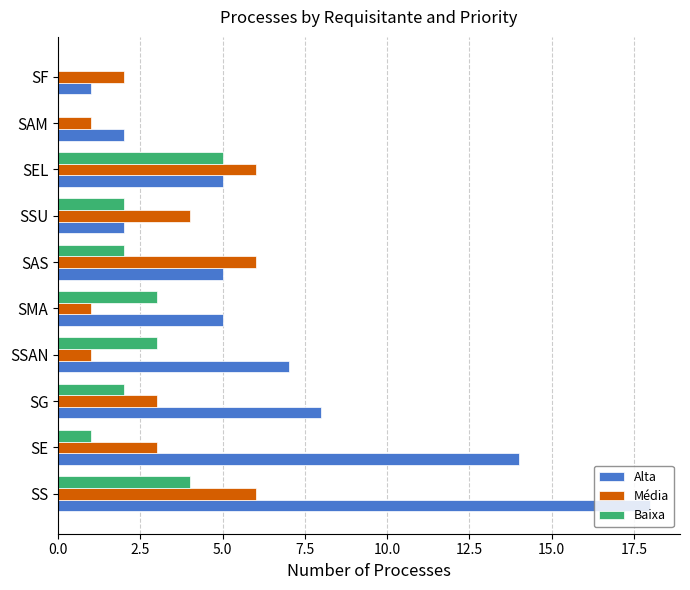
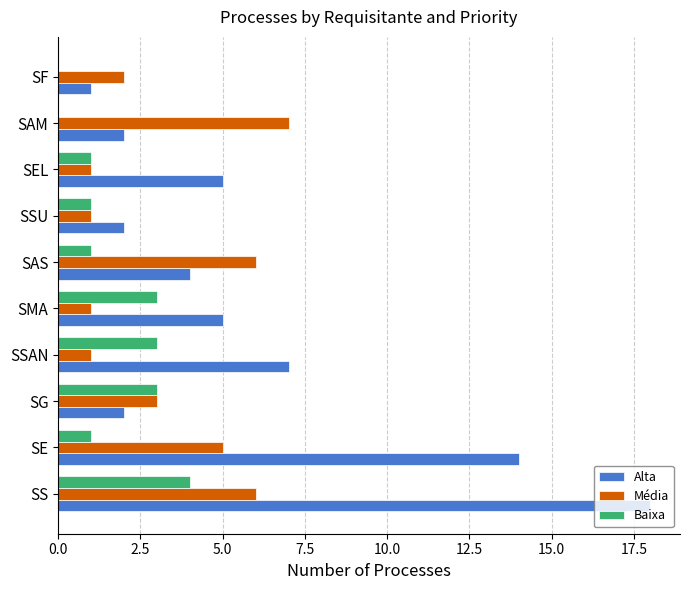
Média, SAM: 1 -> 7
Baixa, SEL: 5 -> 1
Média, SEL: 6 -> 1
Baixa, SSU: 2 -> 1
Média, SSU: 4 -> 1
Baixa, SAS: 2 -> 1
Alta, SAS: 5 -> 4
Baixa, SG: 2 -> 3
Alta, SG: 8 -> 2
Média, SE: 3 -> 5
